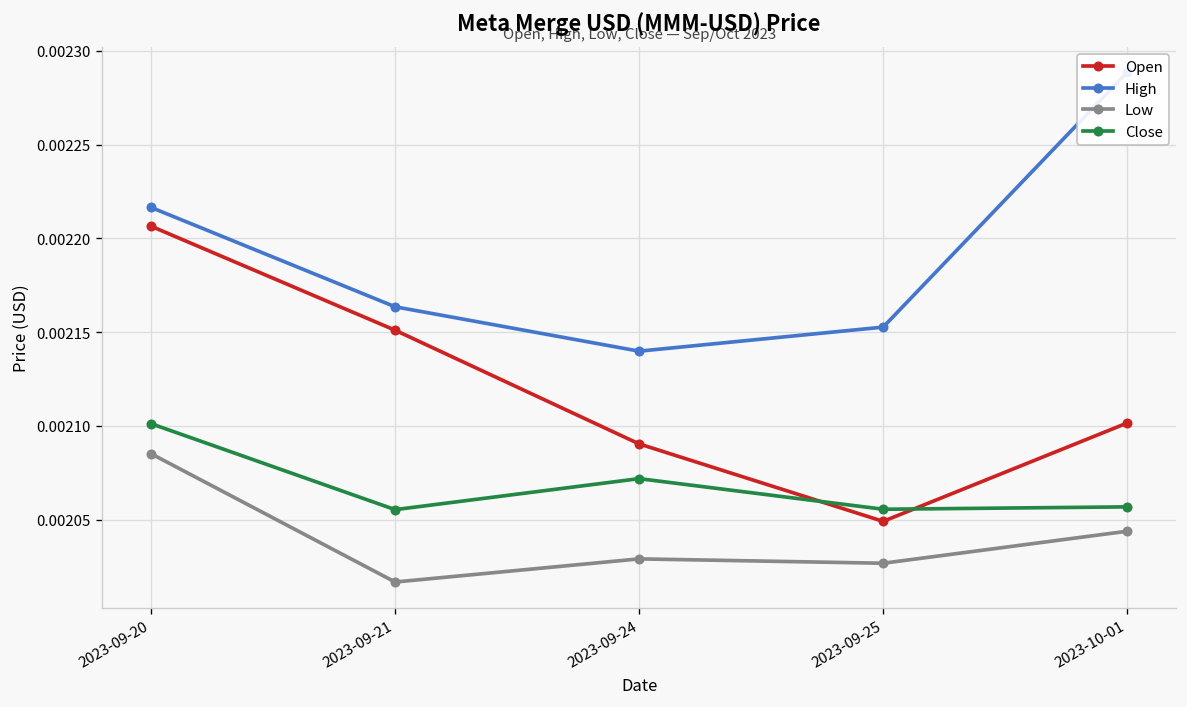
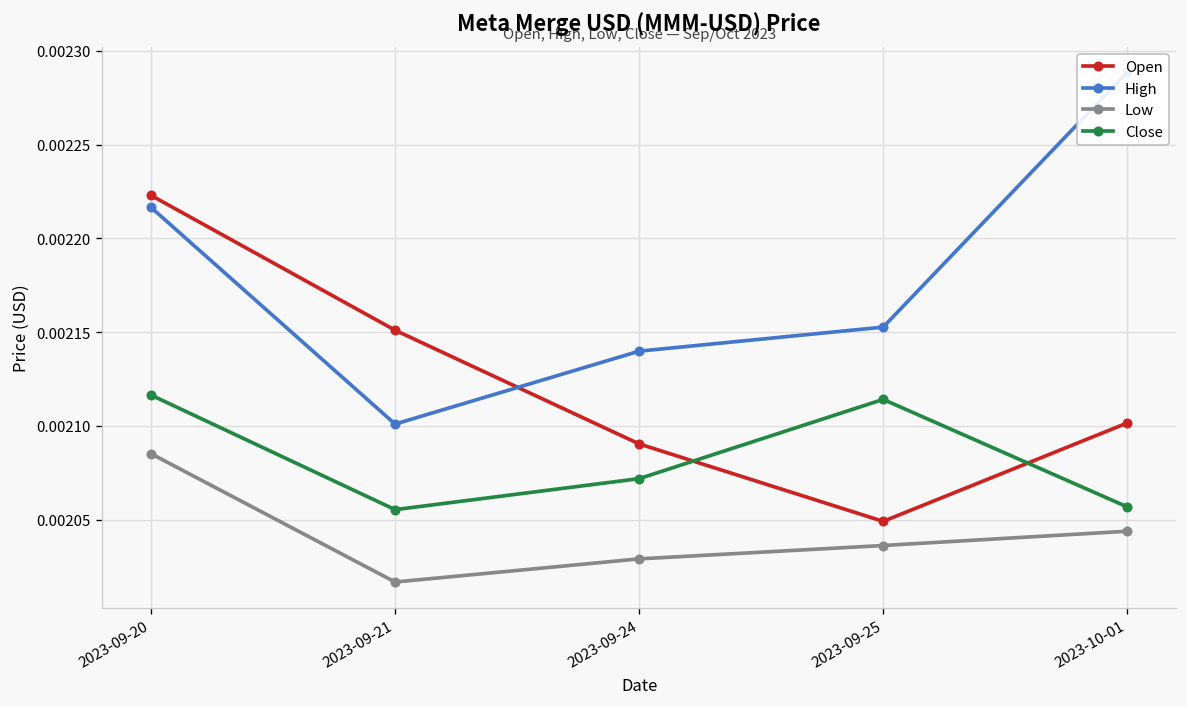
Open, 2023-09-20: 0.002206 -> 0.002223
Close, 2023-09-20: 0.002101 -> 0.002116
High, 2023-09-21: 0.002164 -> 0.002101
Low, 2023-09-25: 0.002027 -> 0.002036
Close, 2023-09-25: 0.002056 -> 0.002114
